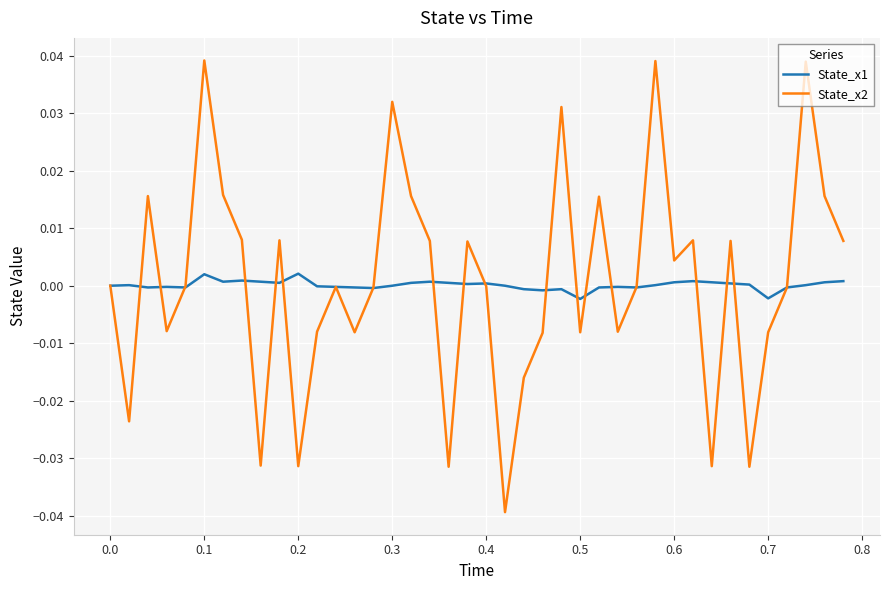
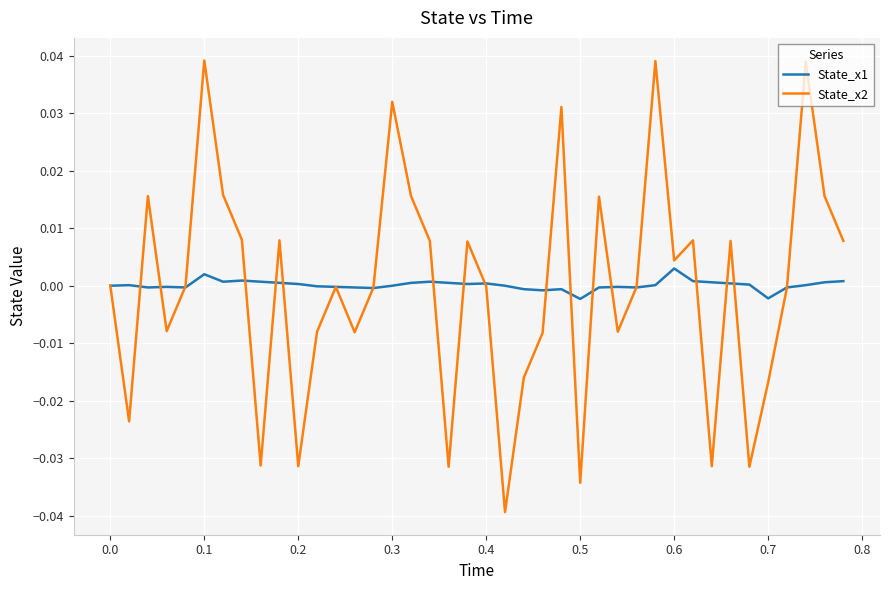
State_x1, 0.2: 0.002 -> 0.000
State_x2, 0.5: -0.008 -> -0.034
State_x1, 0.6: 0.001 -> 0.003
State_x2, 0.7: -0.008 -> -0.017
